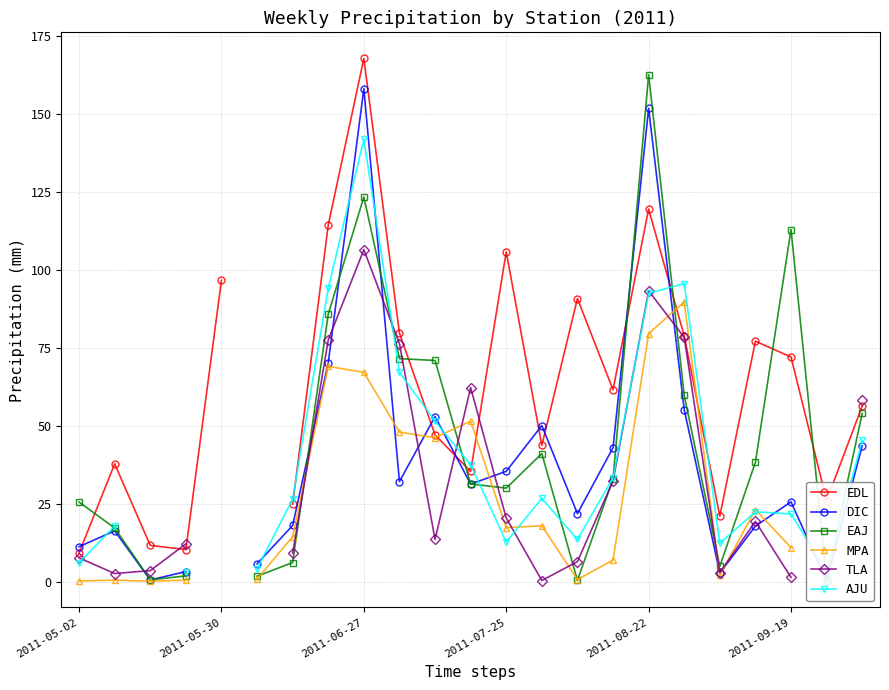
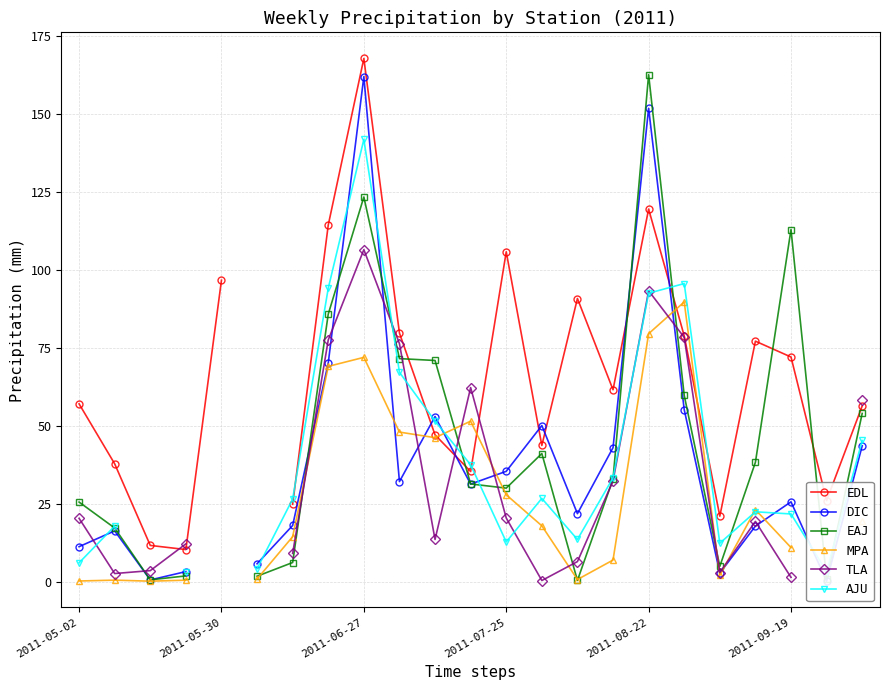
EDL, 2011-05-02: 9 -> 57
TLA, 2011-05-02: 8 -> 20
DIC, 2011-06-27: 158 -> 162
MPA, 2011-06-27: 67 -> 72
MPA, 2011-07-25: 17 -> 28
